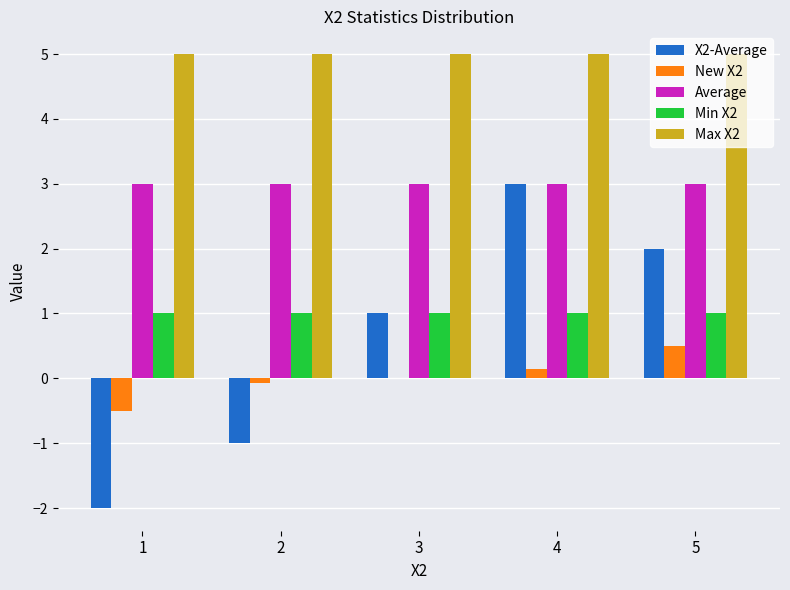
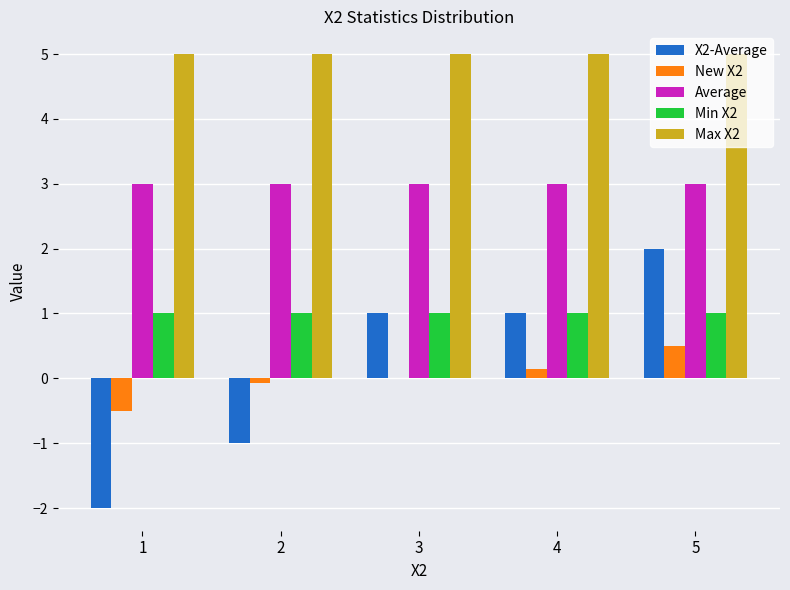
X2-Average, 4: 3 -> 1
